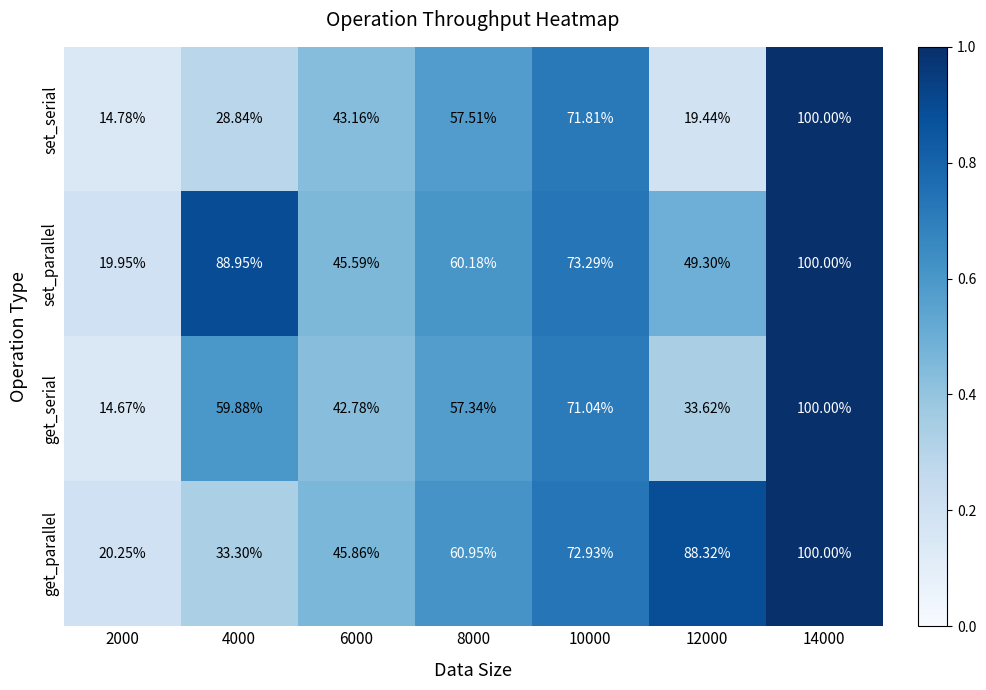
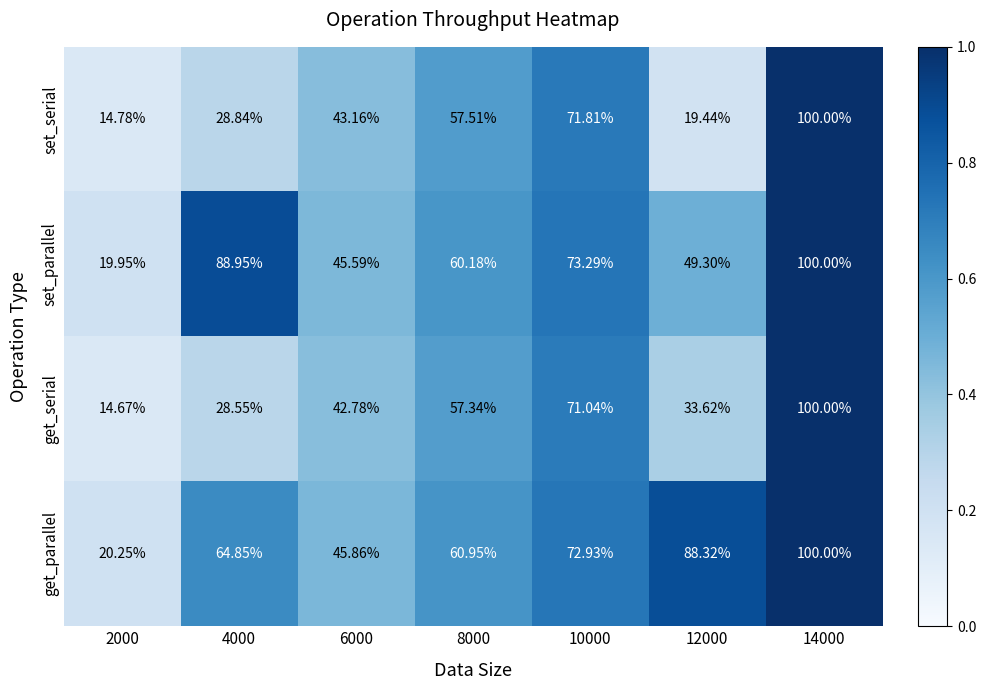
get_serial, 4000: 59.88% -> 28.55%
get_parallel, 4000: 33.30% -> 64.85%
